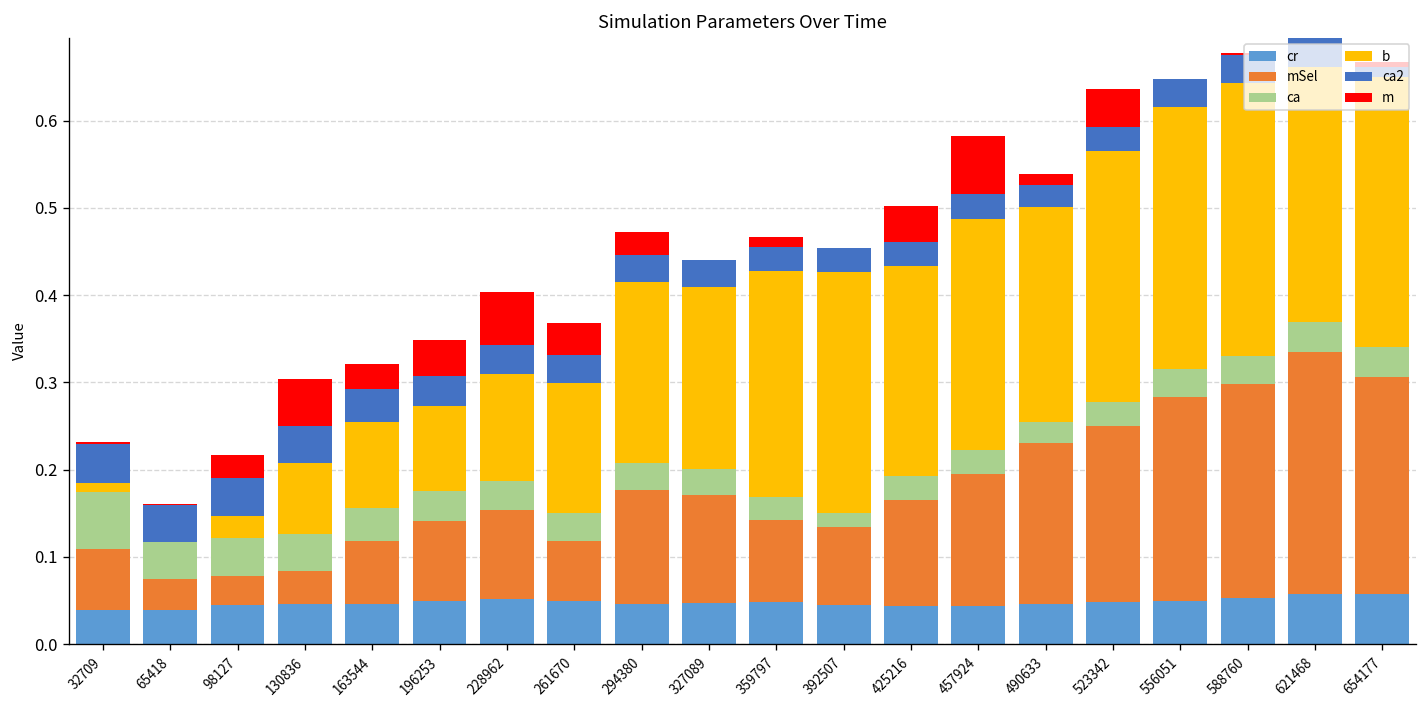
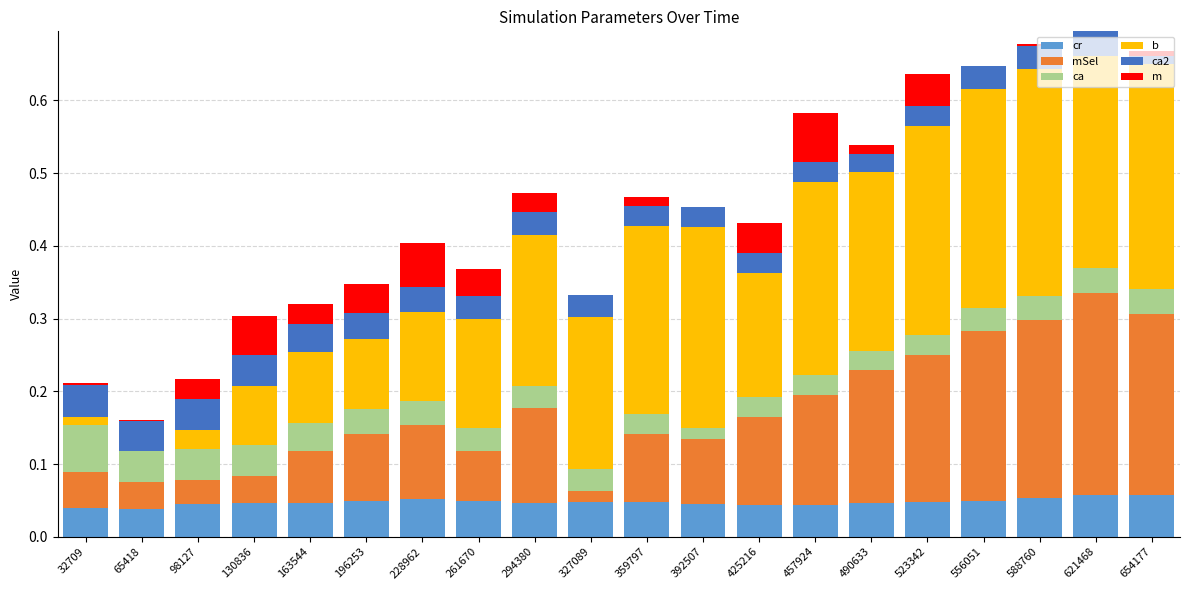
mSel, 32709: 0.07 -> 0.05
mSel, 327089: 0.12 -> 0.02
b, 425216: 0.24 -> 0.17
